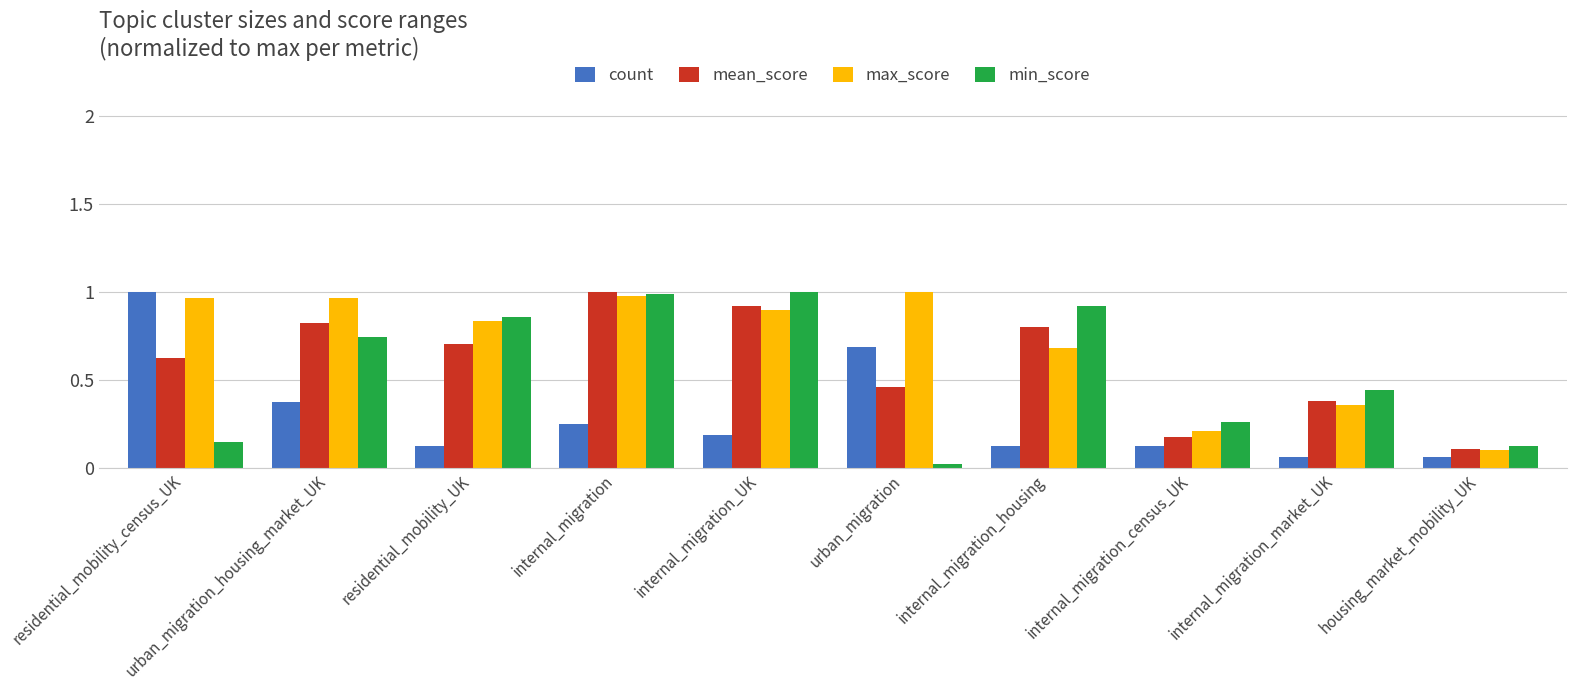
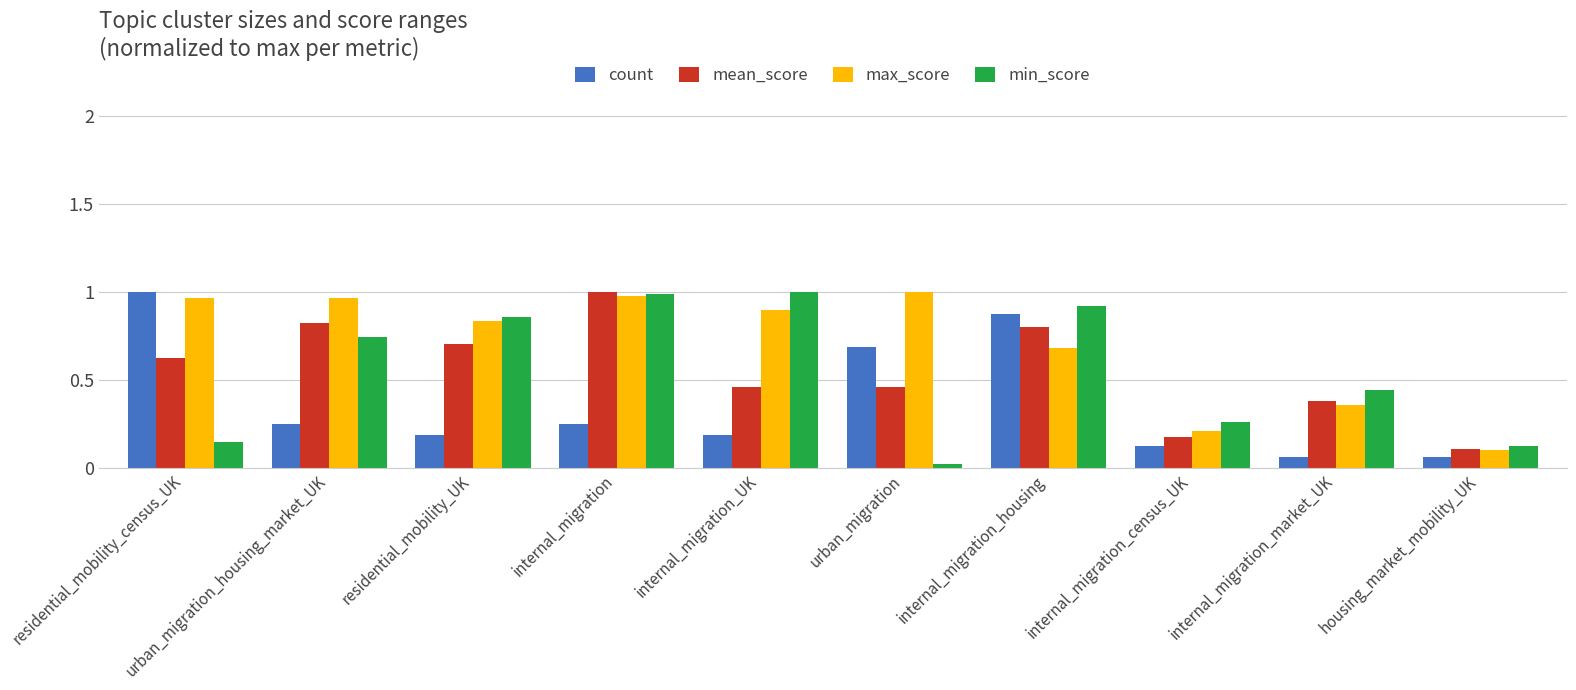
count, urban_migration_housing_market_UK: 0.38 -> 0.25
count, residential_mobility_UK: 0.13 -> 0.19
mean_score, internal_migration_UK: 0.92 -> 0.46
count, internal_migration_housing: 0.13 -> 0.88
